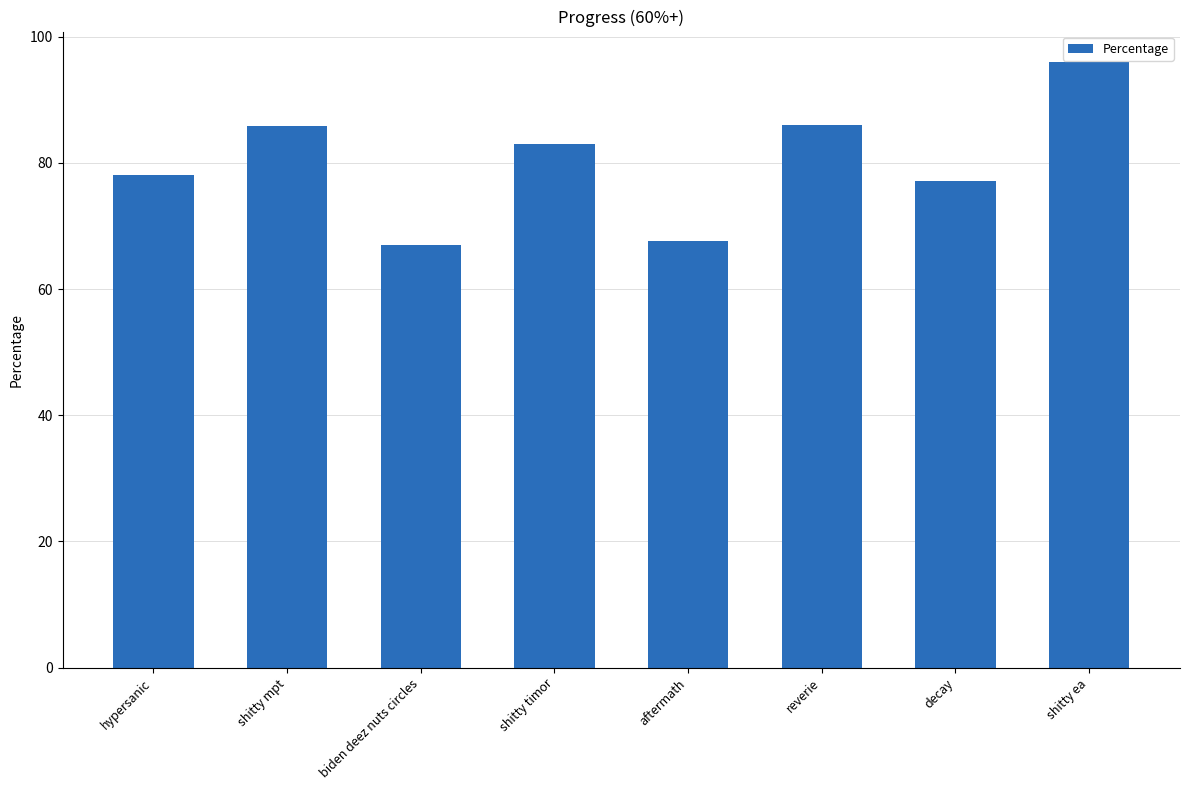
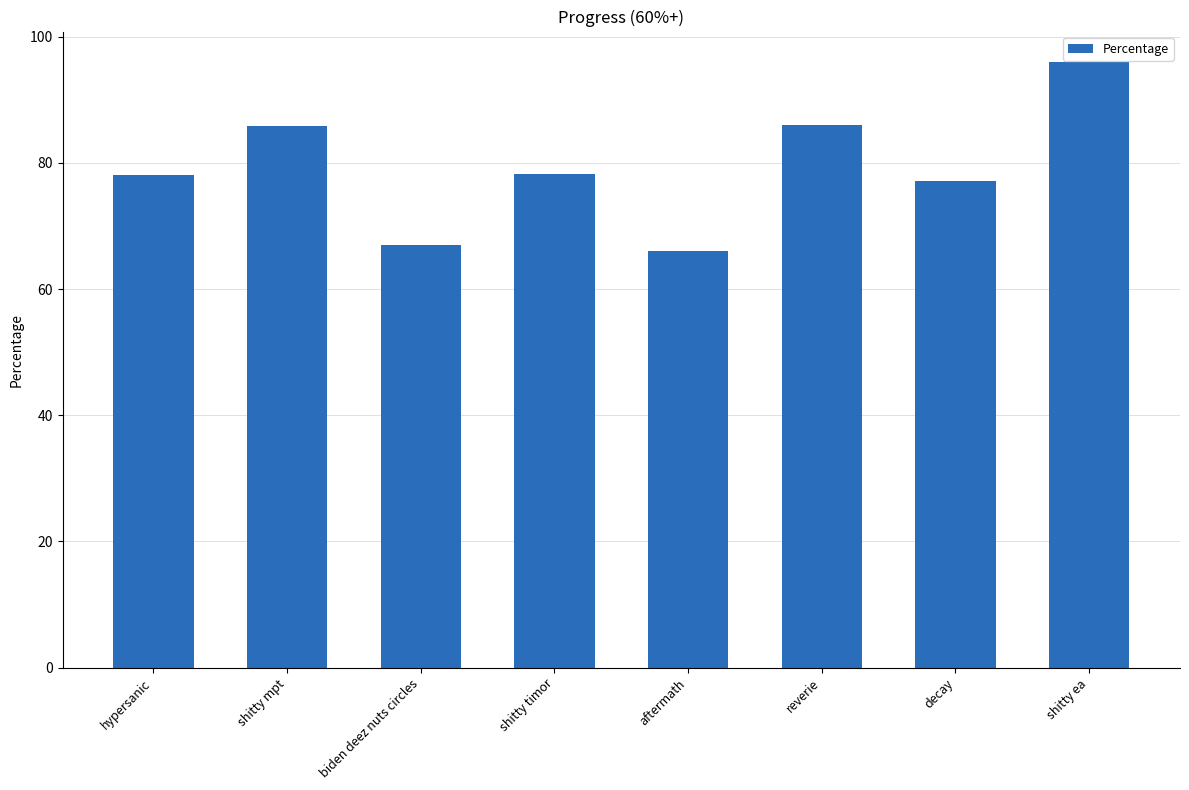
shitty timor: 83 -> 78
aftermath: 68 -> 66
